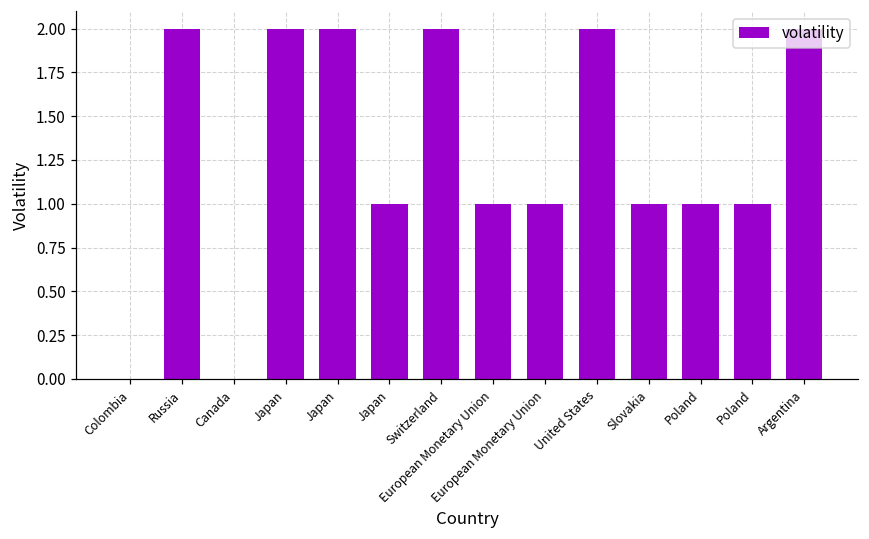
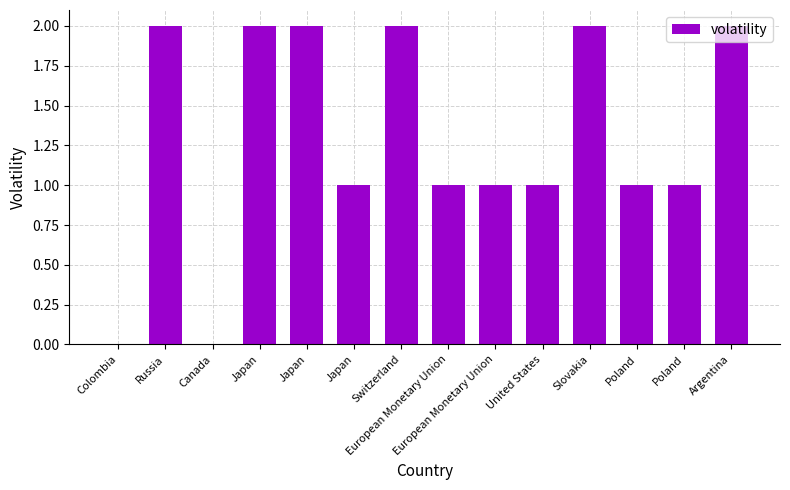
United States: 2 -> 1
Slovakia: 1 -> 2
